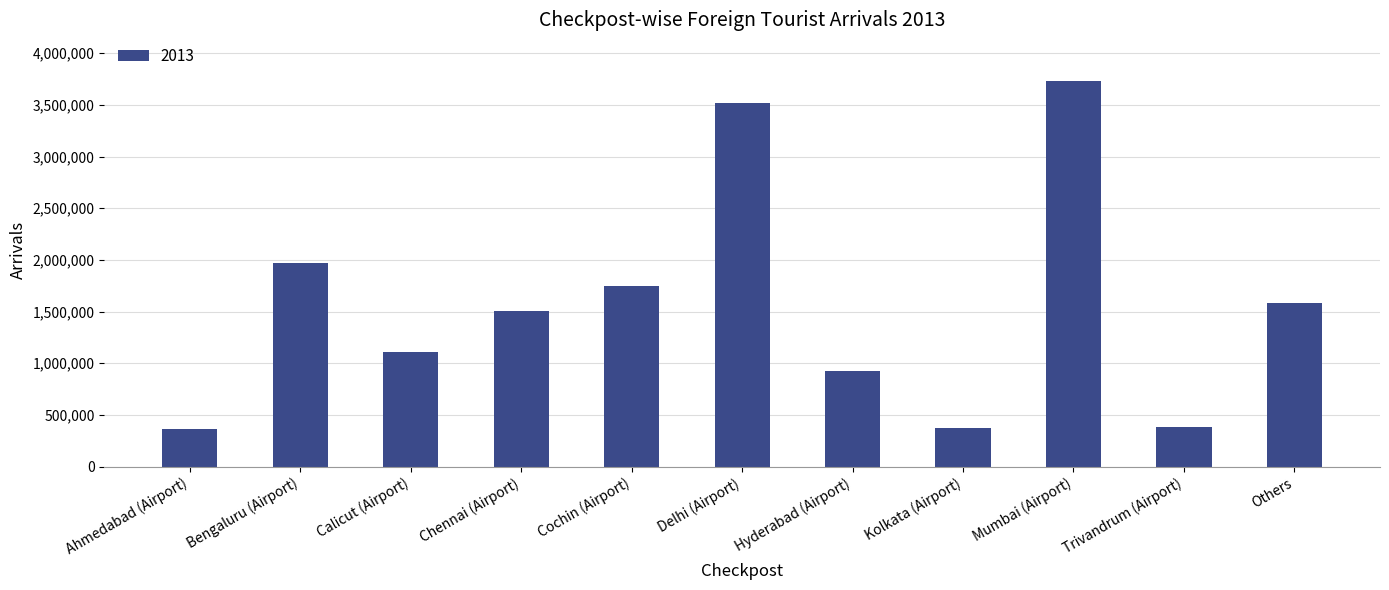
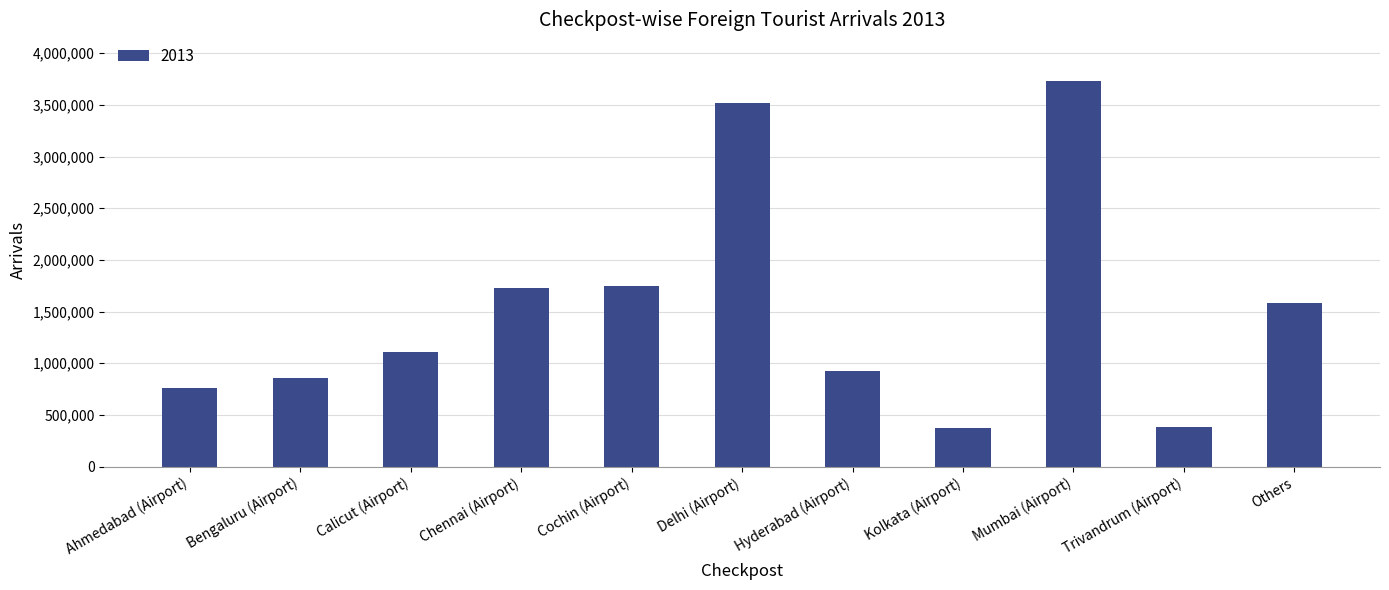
Ahmedabad (Airport): 370,000 -> 760,000
Bengaluru (Airport): 1,970,000 -> 850,000
Chennai (Airport): 1,510,000 -> 1,730,000
